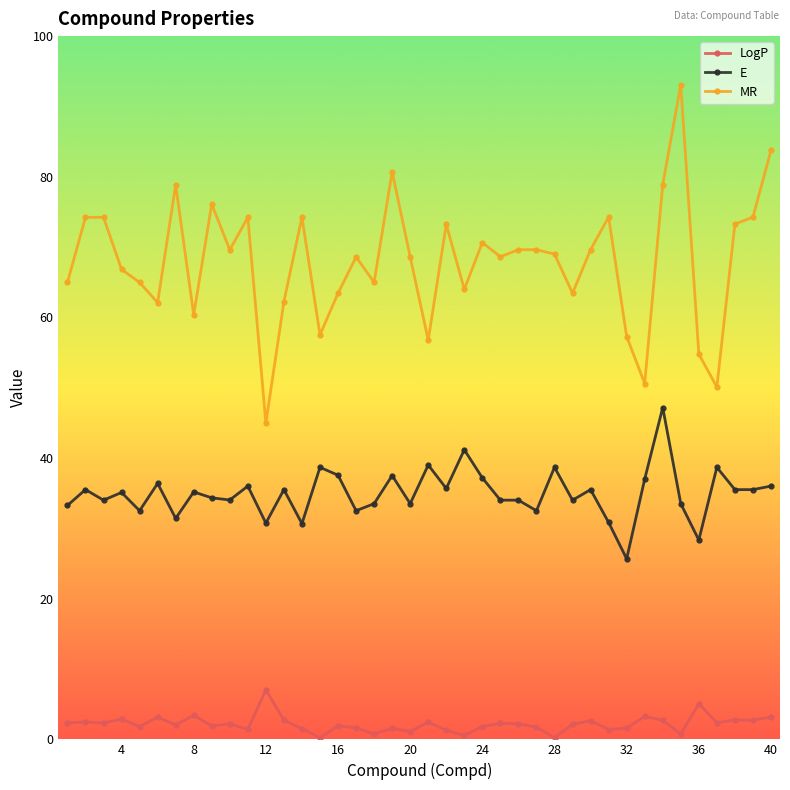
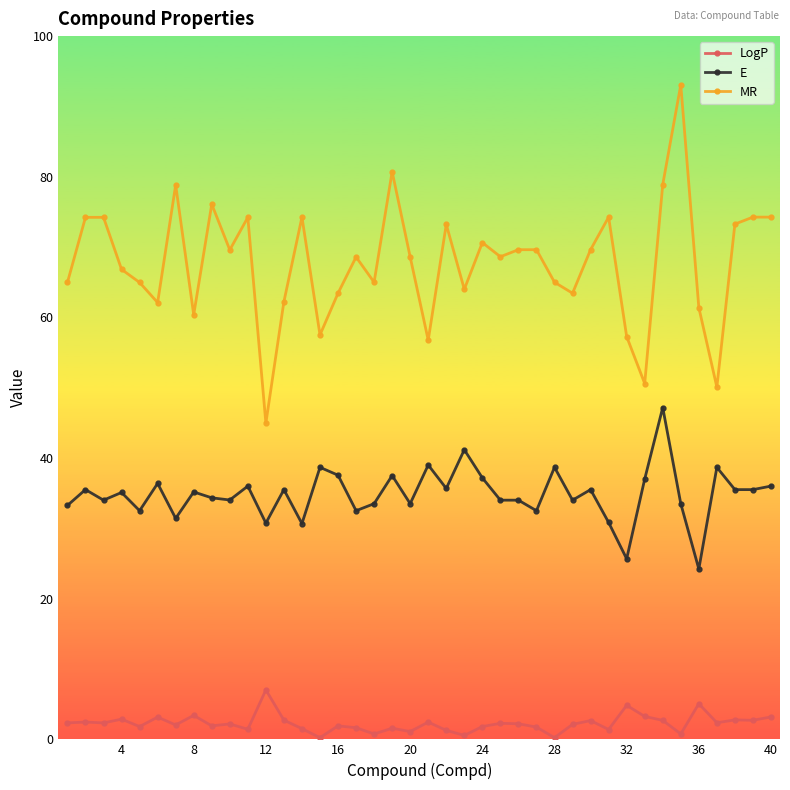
MR, 28: 69 -> 65
LogP, 32: 2 -> 5
E, 36: 28 -> 24
MR, 36: 55 -> 61
MR, 40: 84 -> 74
